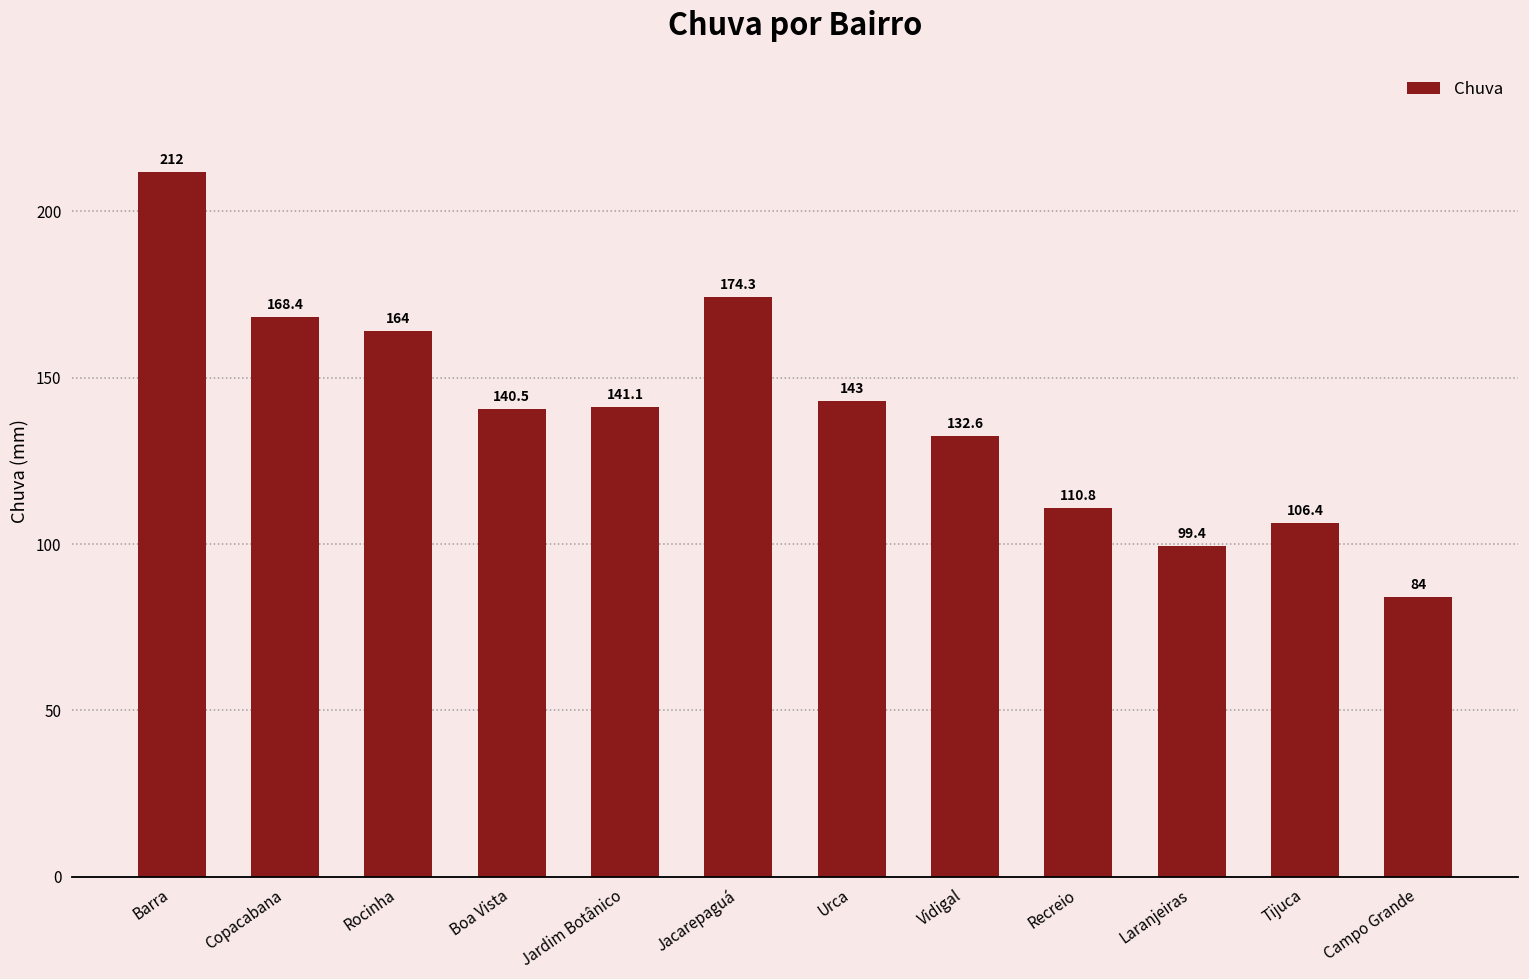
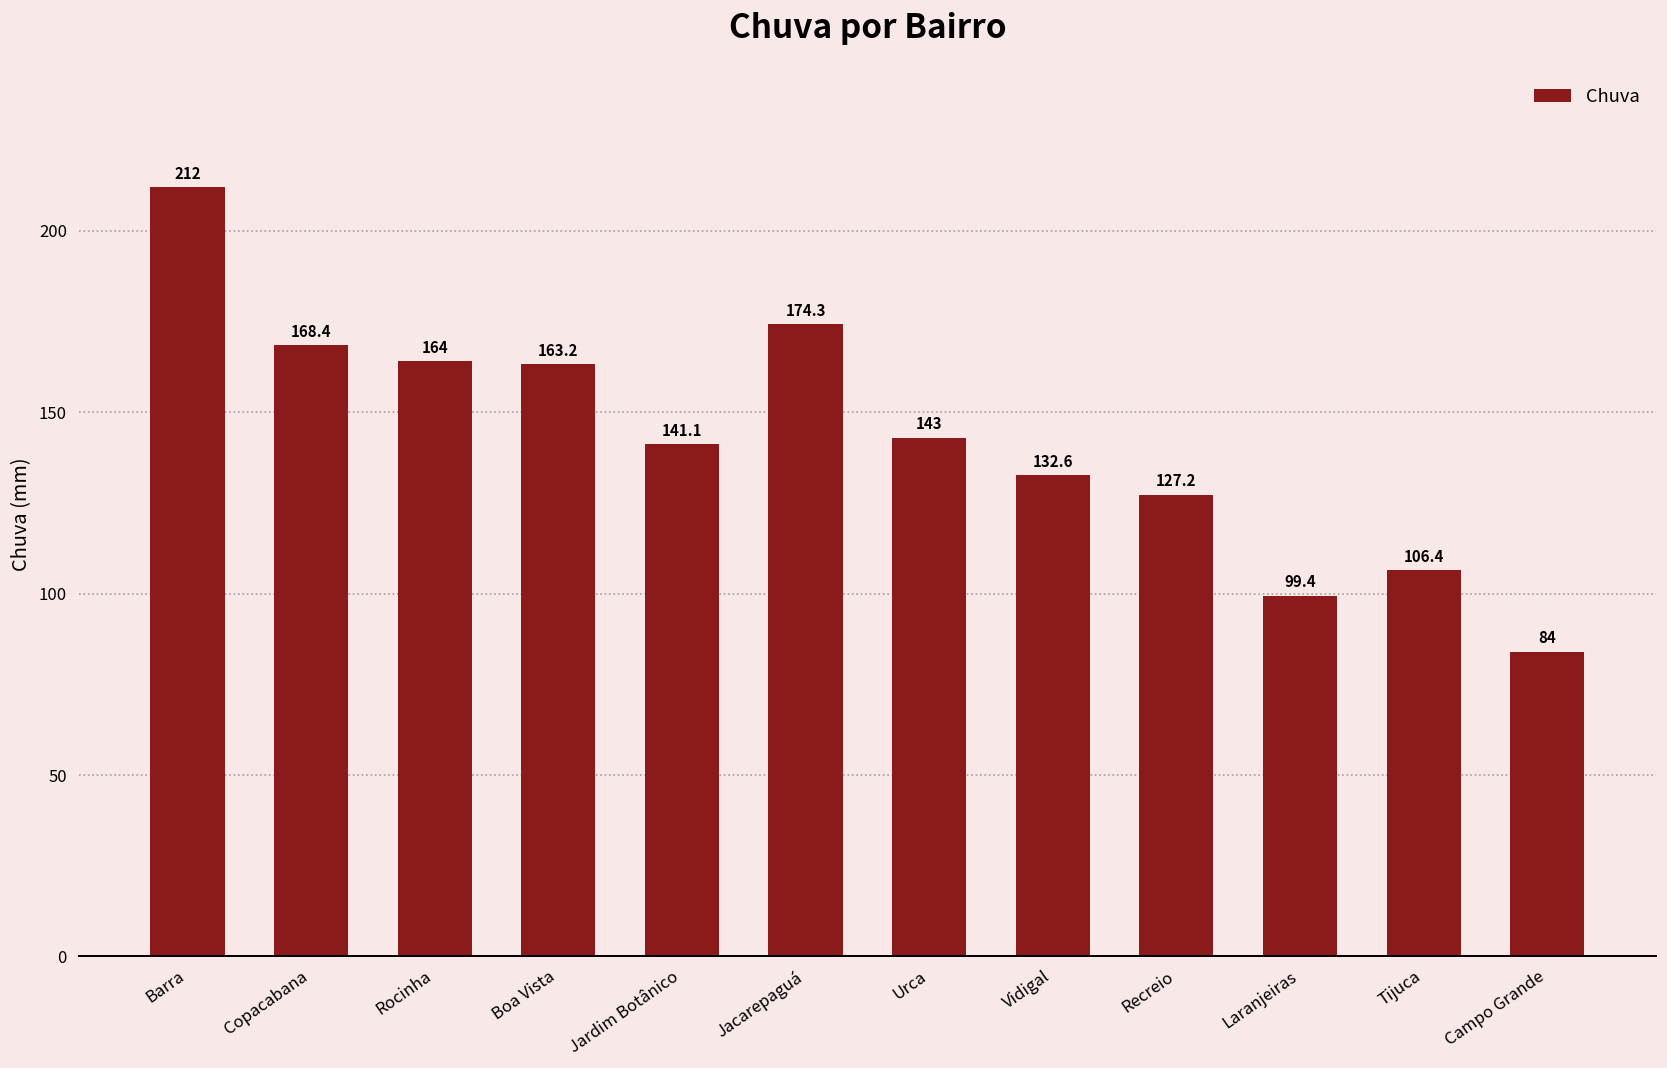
Boa Vista: 140.5 -> 163.2
Recreio: 110.8 -> 127.2
